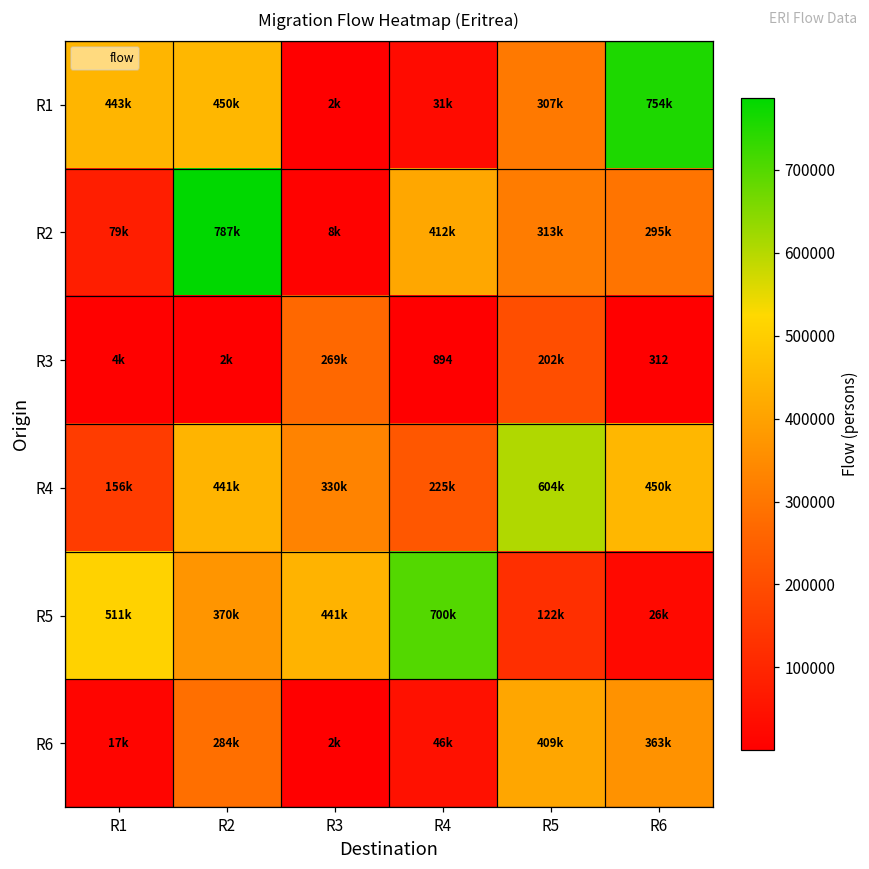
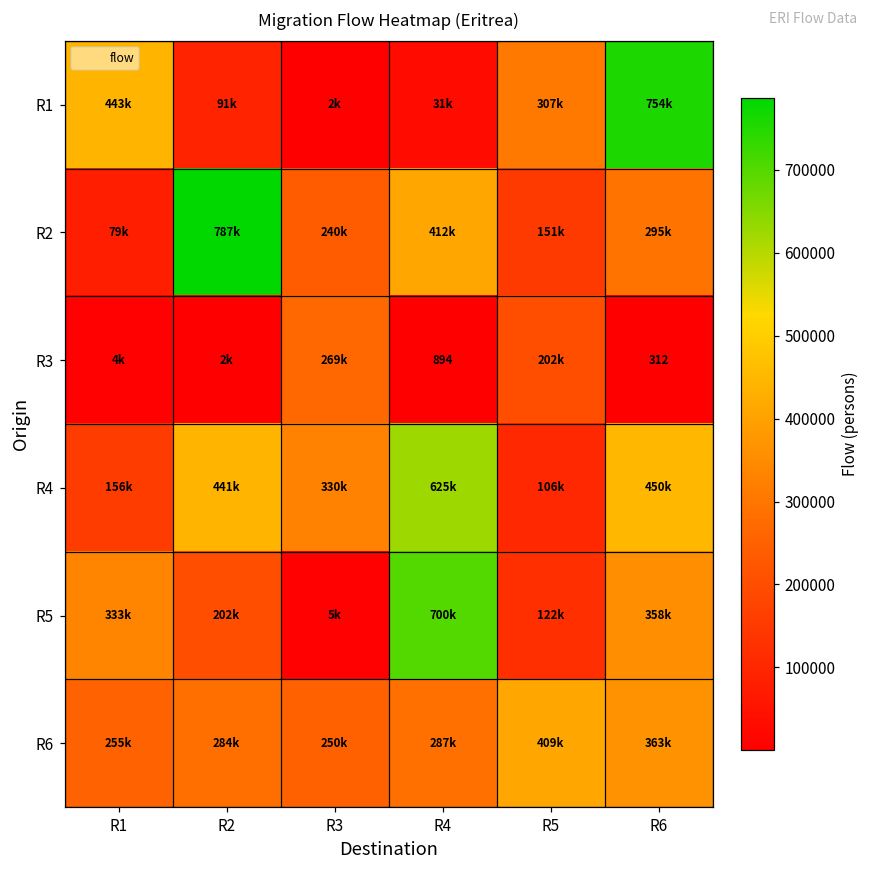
R1, R2: 450k -> 91k
R2, R3: 8k -> 240k
R2, R5: 313k -> 151k
R4, R4: 225k -> 625k
R4, R5: 604k -> 106k
R5, R1: 511k -> 333k
R5, R2: 370k -> 202k
R5, R3: 441k -> 5k
R5, R6: 26k -> 358k
R6, R1: 17k -> 255k
R6, R3: 2k -> 250k
R6, R4: 46k -> 287k
